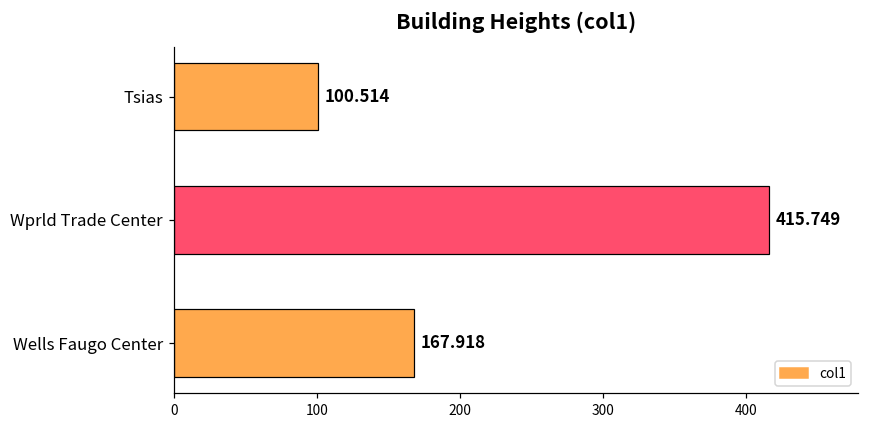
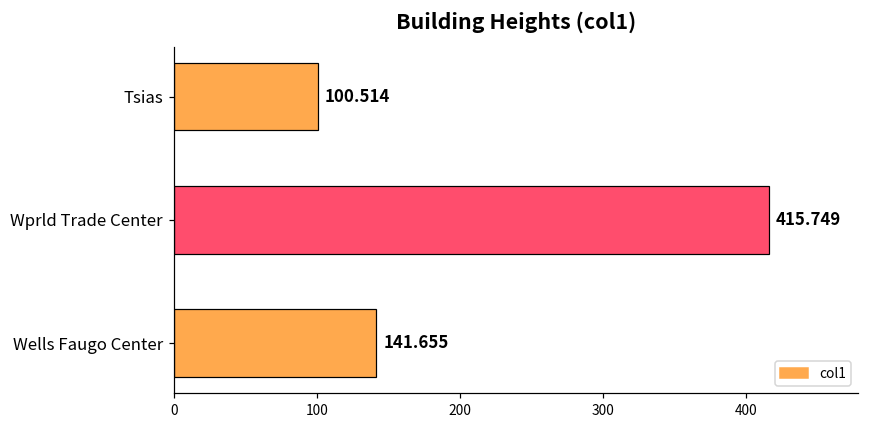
Wells Faugo Center: 167.918 -> 141.655
